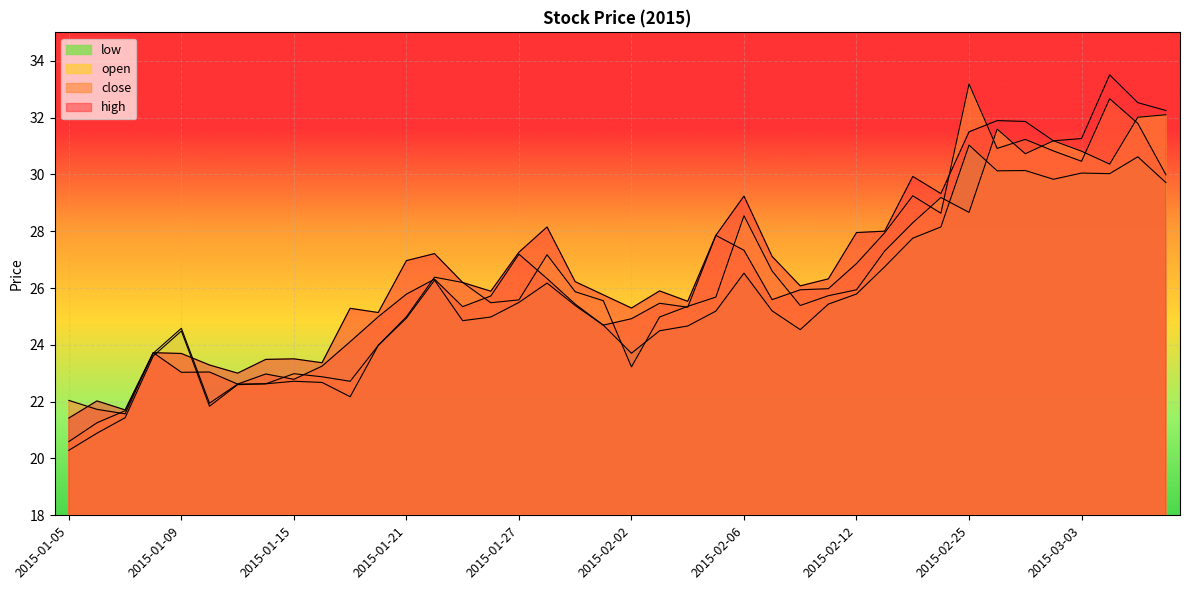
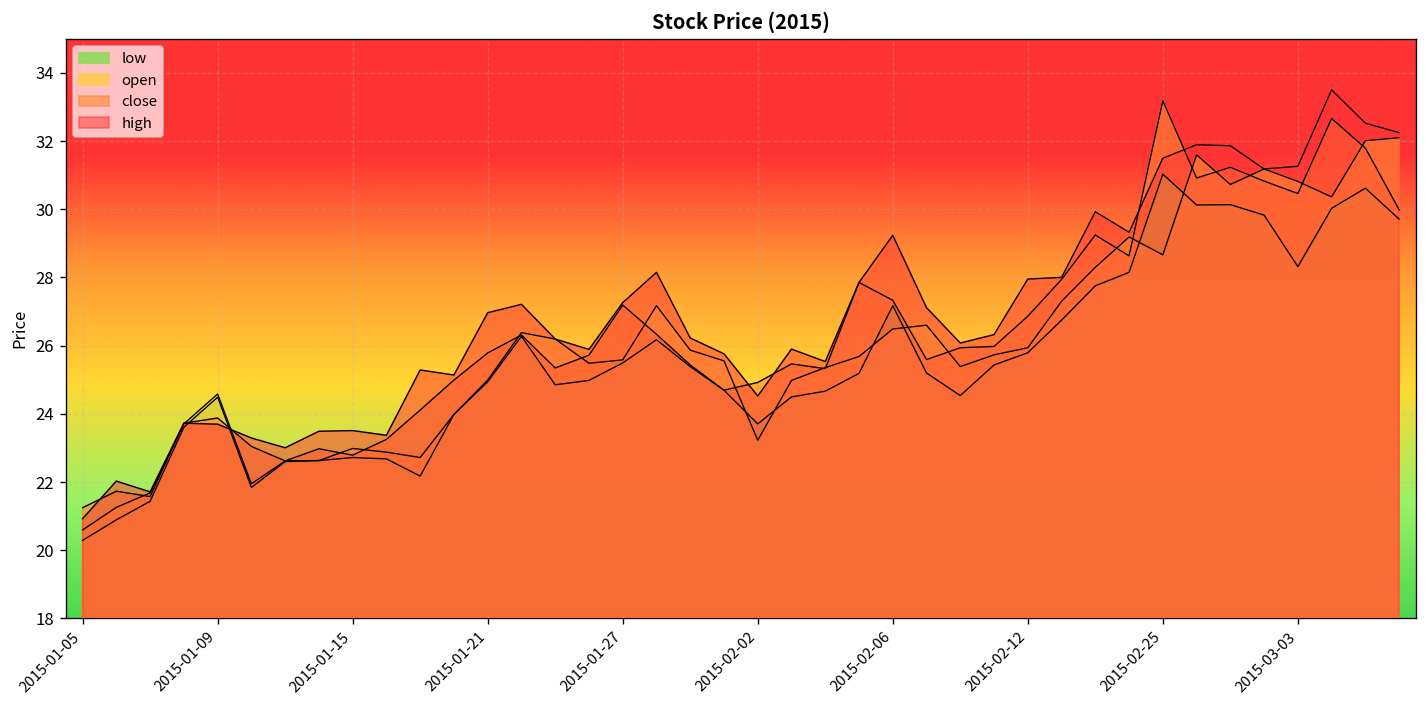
close, 2015-01-05: 22.0 -> 21.2
high, 2015-01-05: 21.4 -> 20.9
close, 2015-01-09: 23.0 -> 23.9
high, 2015-02-02: 25.3 -> 24.5
low, 2015-02-06: 26.5 -> 27.2
open, 2015-02-06: 28.5 -> 26.5
low, 2015-03-03: 30.0 -> 28.3
